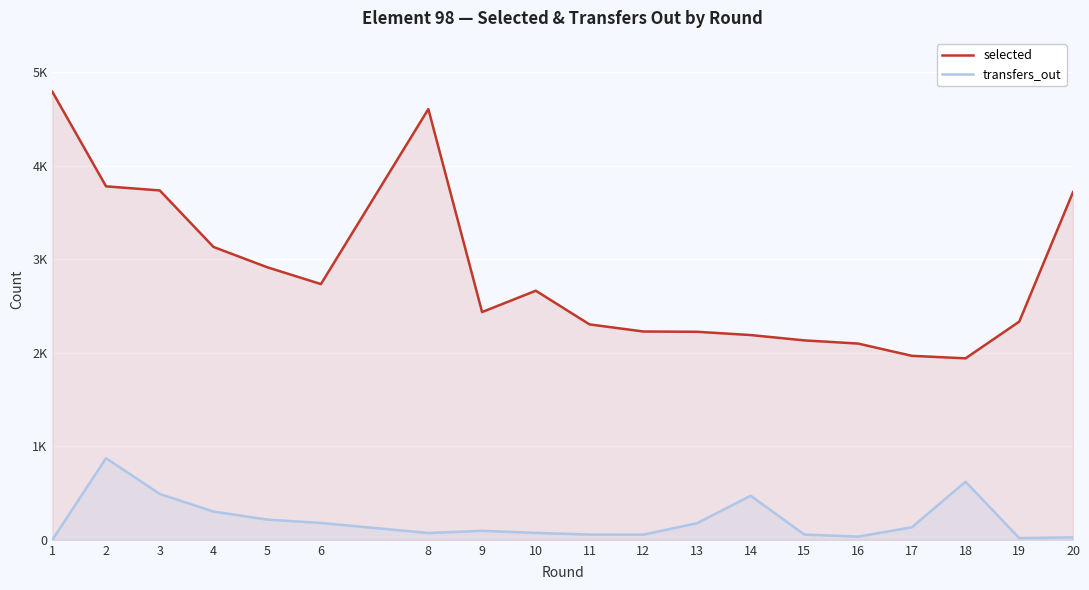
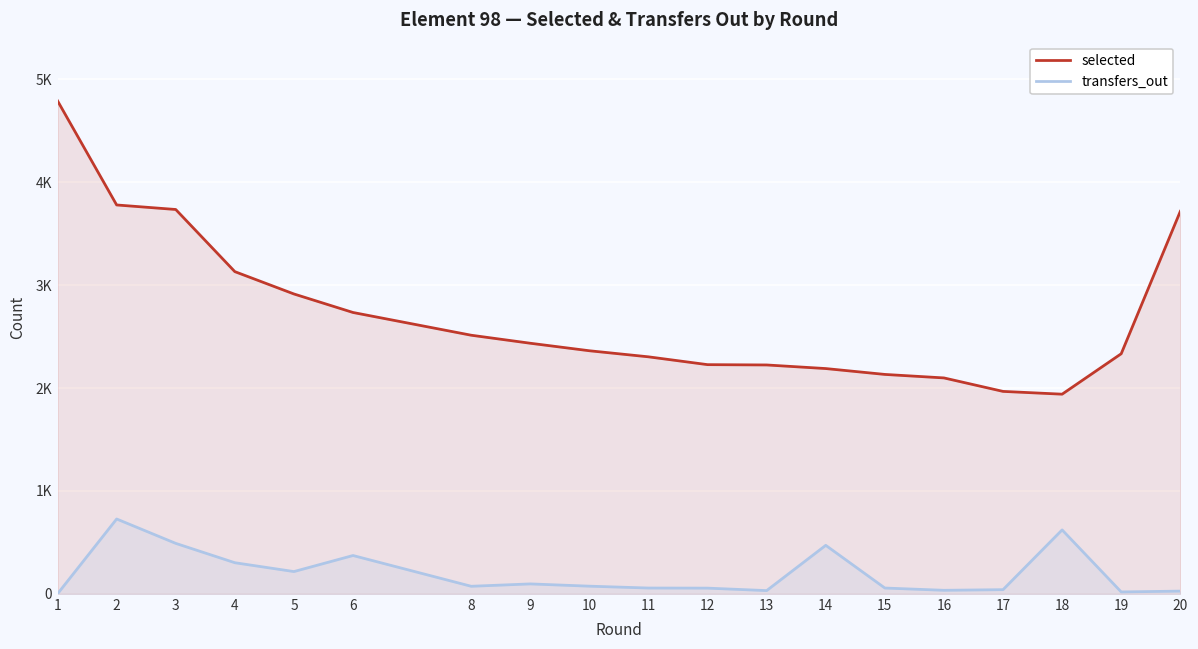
transfers_out, 2: 900 -> 700
transfers_out, 6: 200 -> 400
selected, 8: 4600 -> 2500
selected, 10: 2700 -> 2400
transfers_out, 13: 200 -> 0
transfers_out, 17: 100 -> 0
